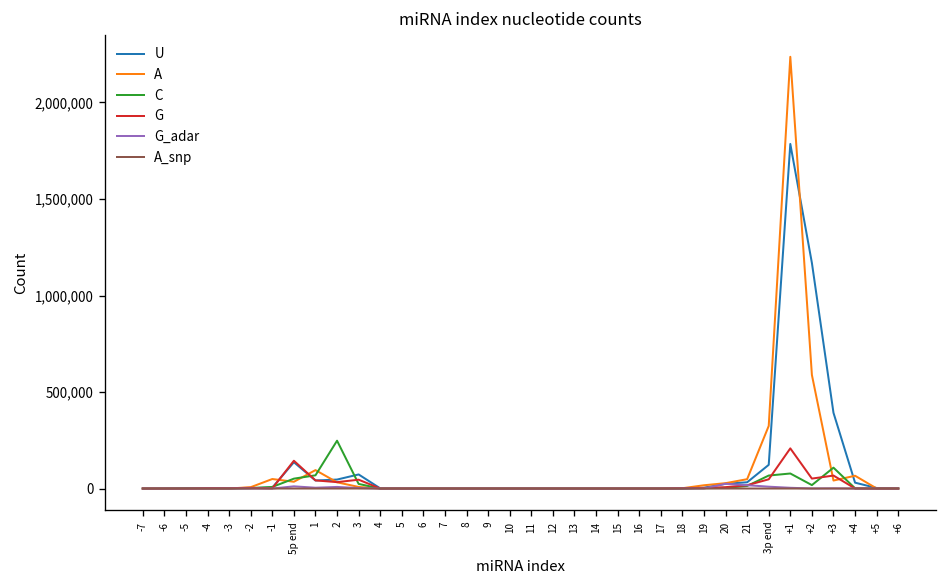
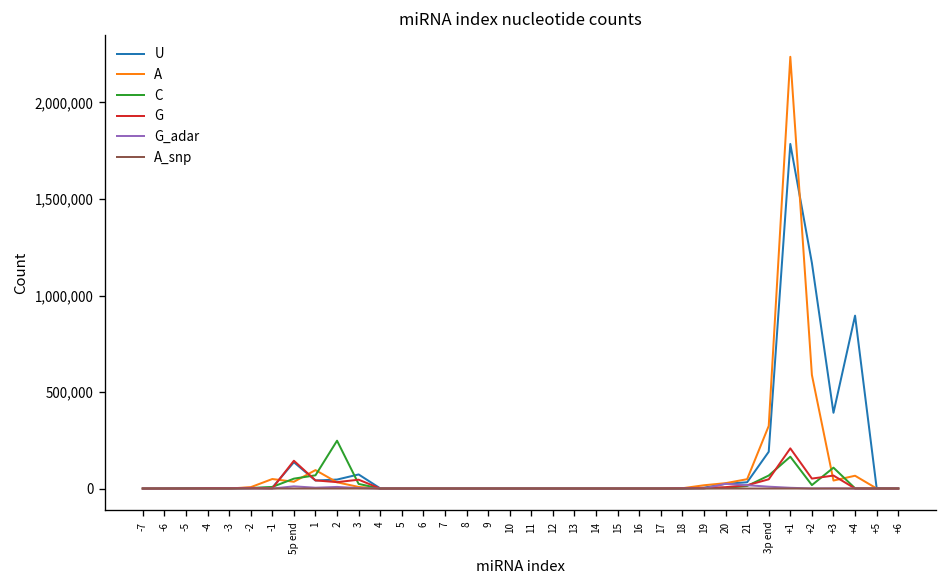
U, 3p end: 120,000 -> 190,000
C, +1: 80,000 -> 160,000
U, +4: 30,000 -> 900,000
